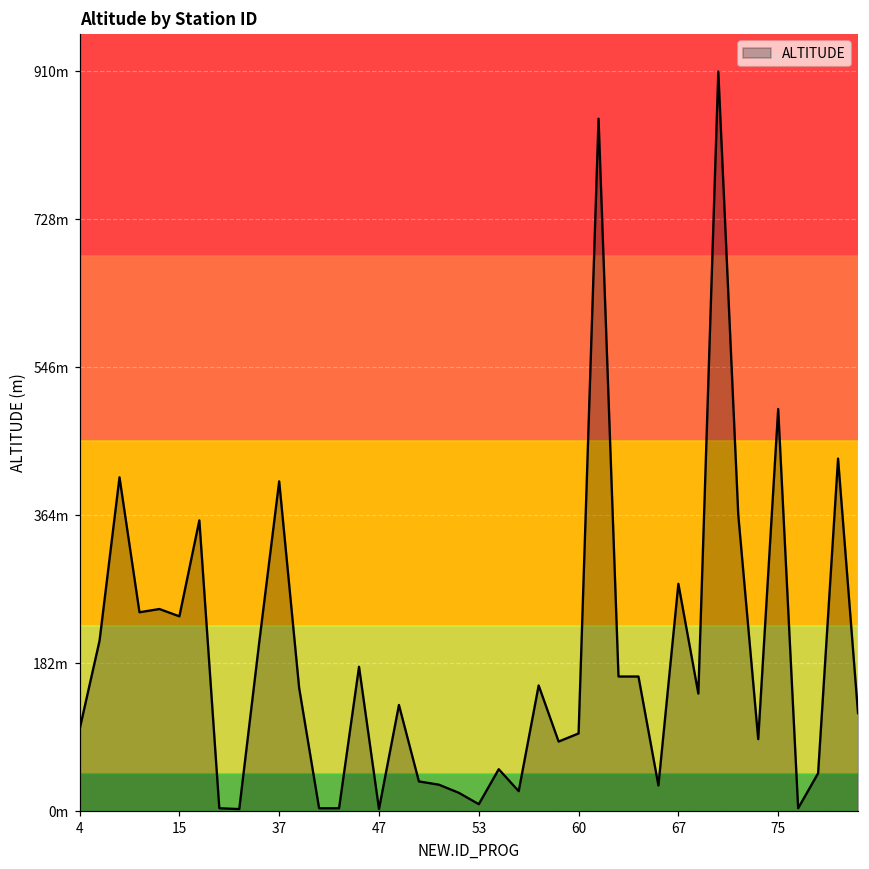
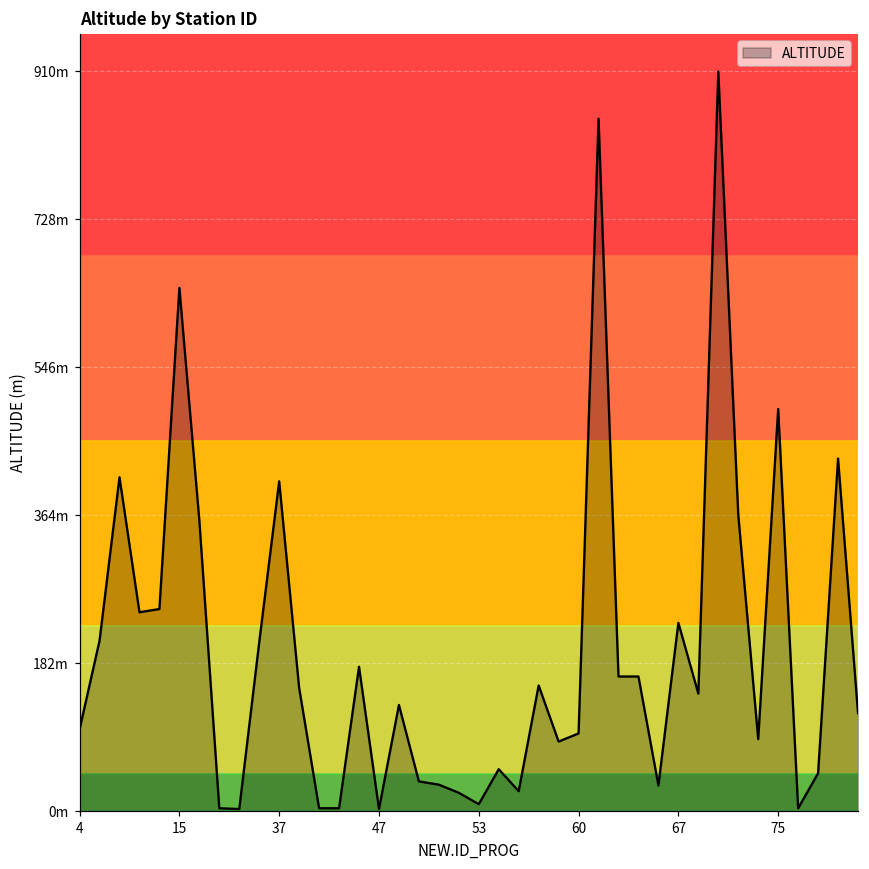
15: 240m -> 640m
67: 280m -> 230m
